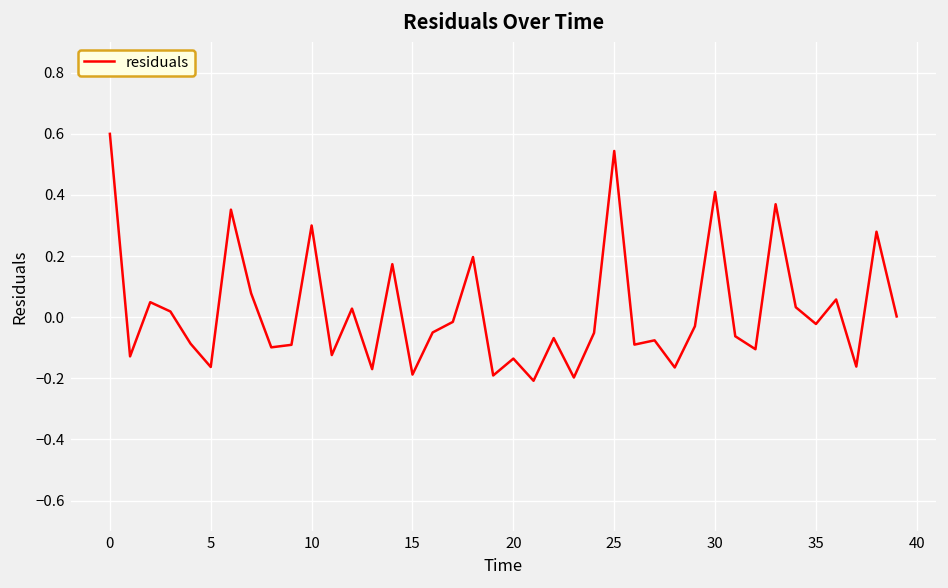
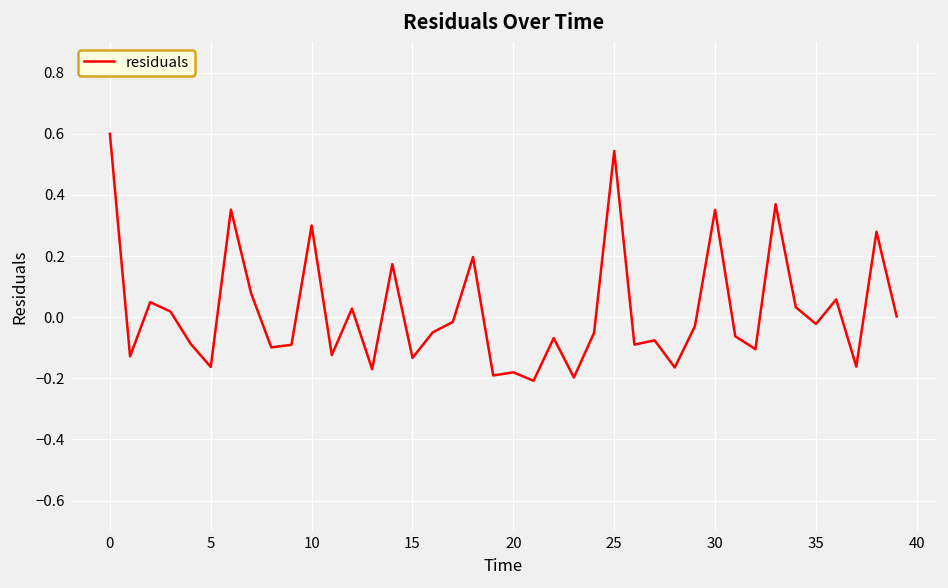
15: -0.19 -> -0.13
20: -0.14 -> -0.18
30: 0.41 -> 0.35
